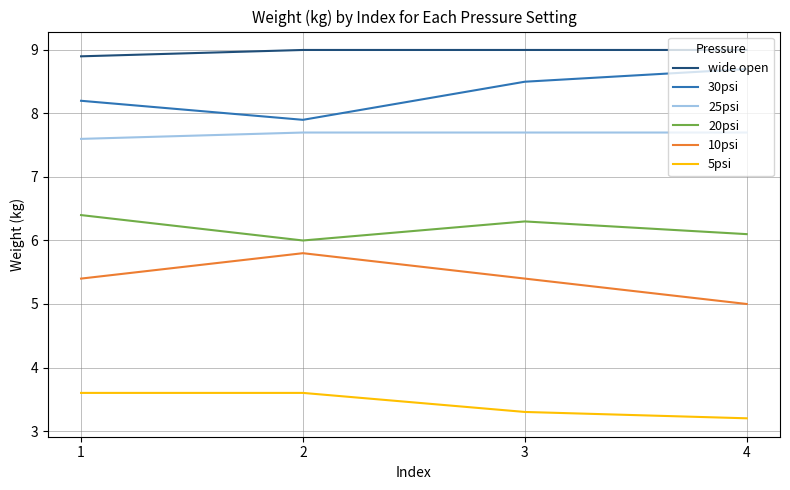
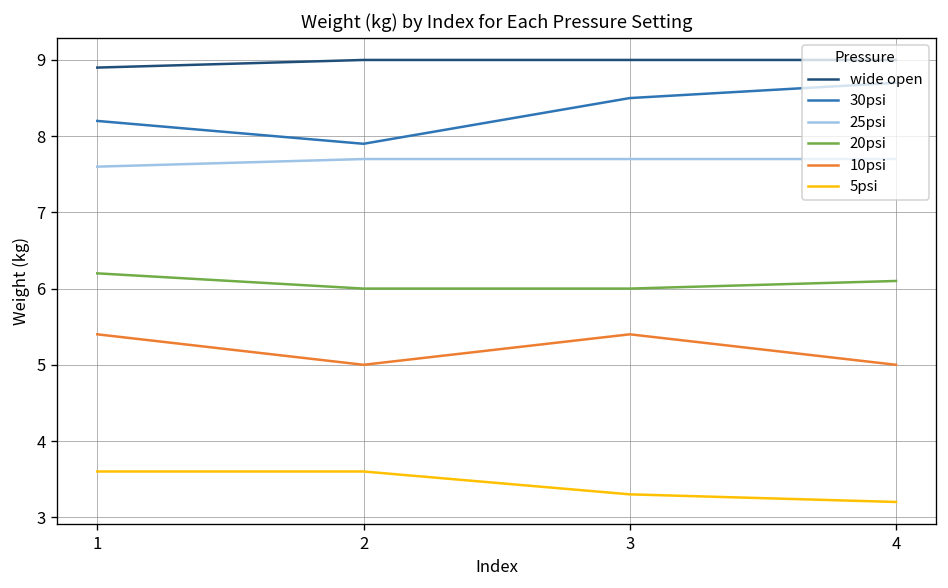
20psi, 1: 6.4 -> 6.2
10psi, 2: 5.8 -> 5.0
20psi, 3: 6.3 -> 6.0
